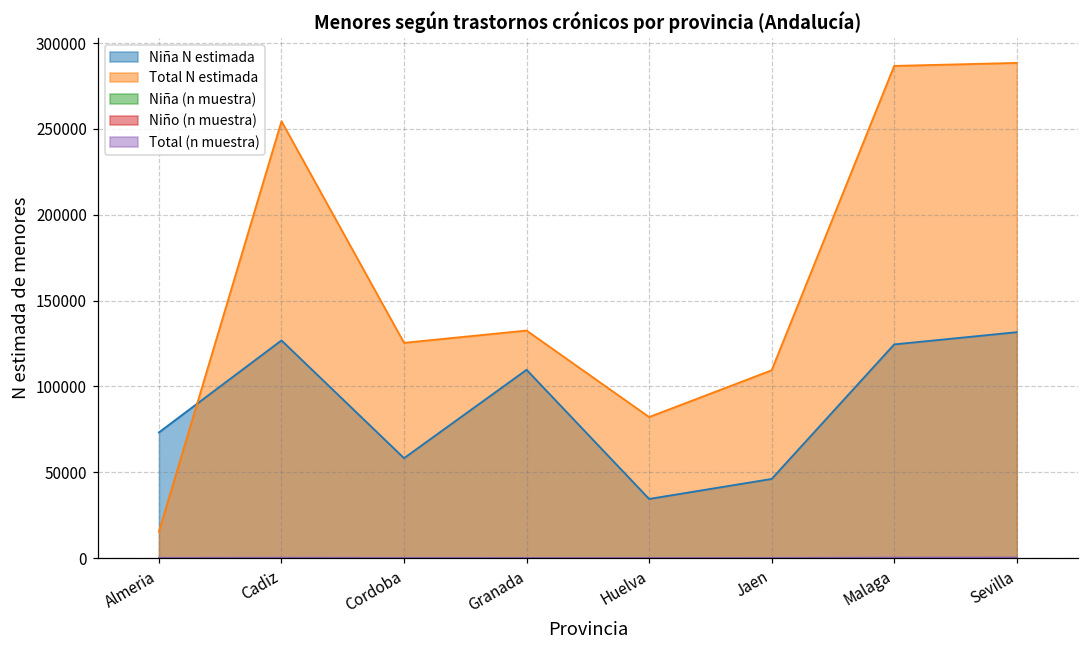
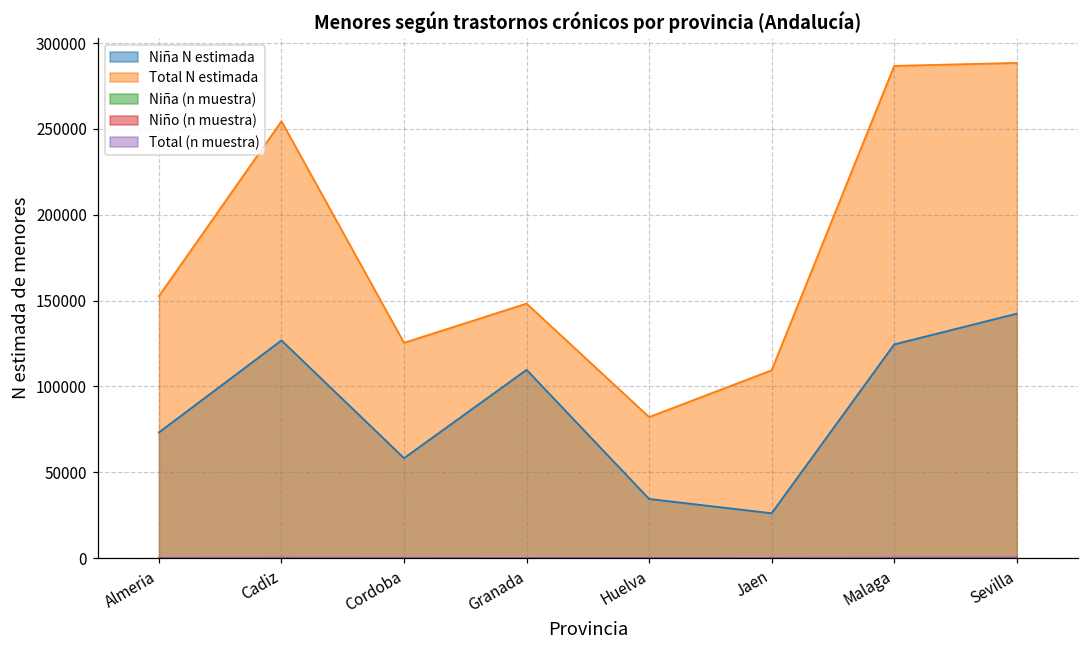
Total N estimada, Almeria: 16000 -> 153000
Total N estimada, Granada: 133000 -> 148000
Niña N estimada, Jaen: 46000 -> 26000
Niña N estimada, Sevilla: 132000 -> 142000
